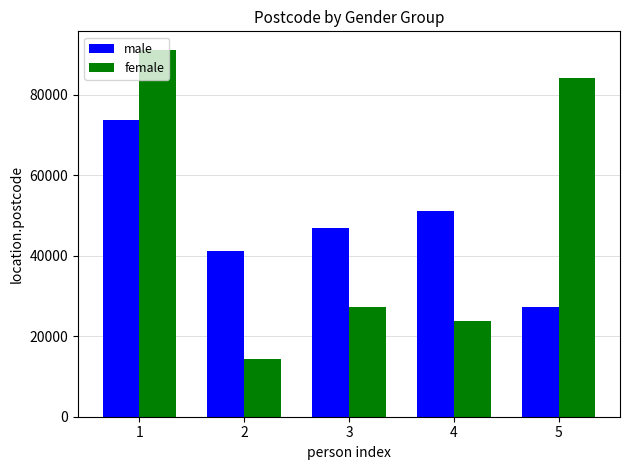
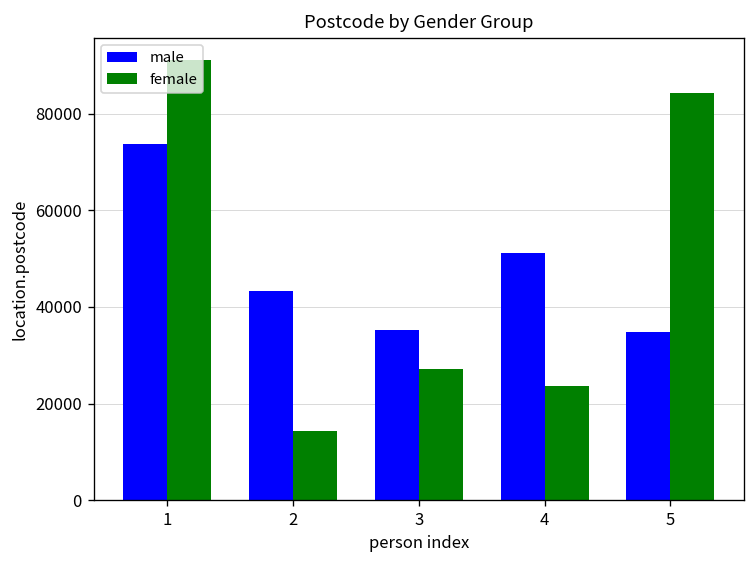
male, 2: 41000 -> 43000
male, 3: 47000 -> 35000
male, 5: 27000 -> 35000
